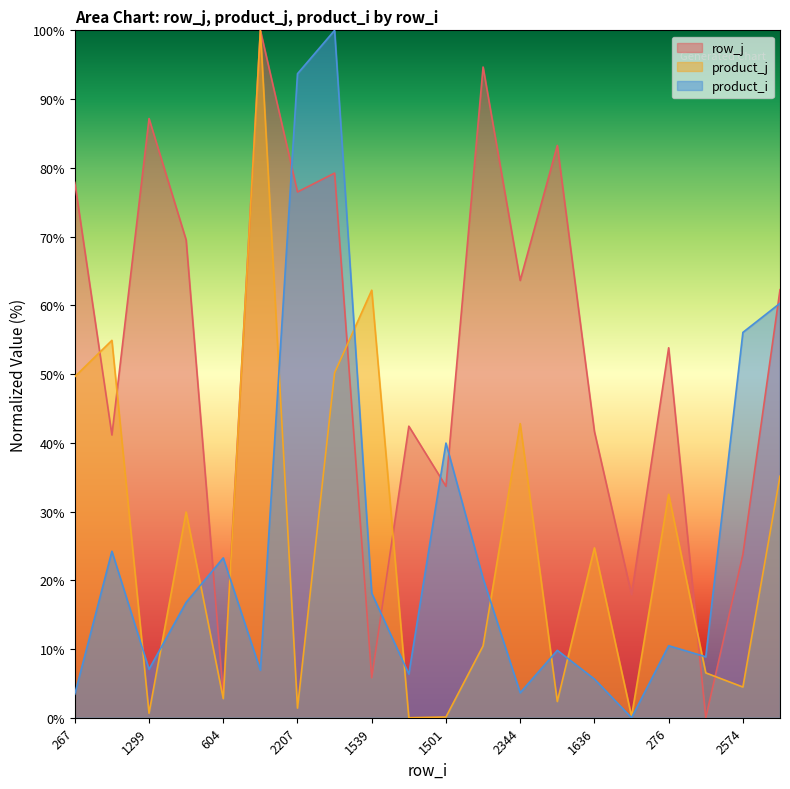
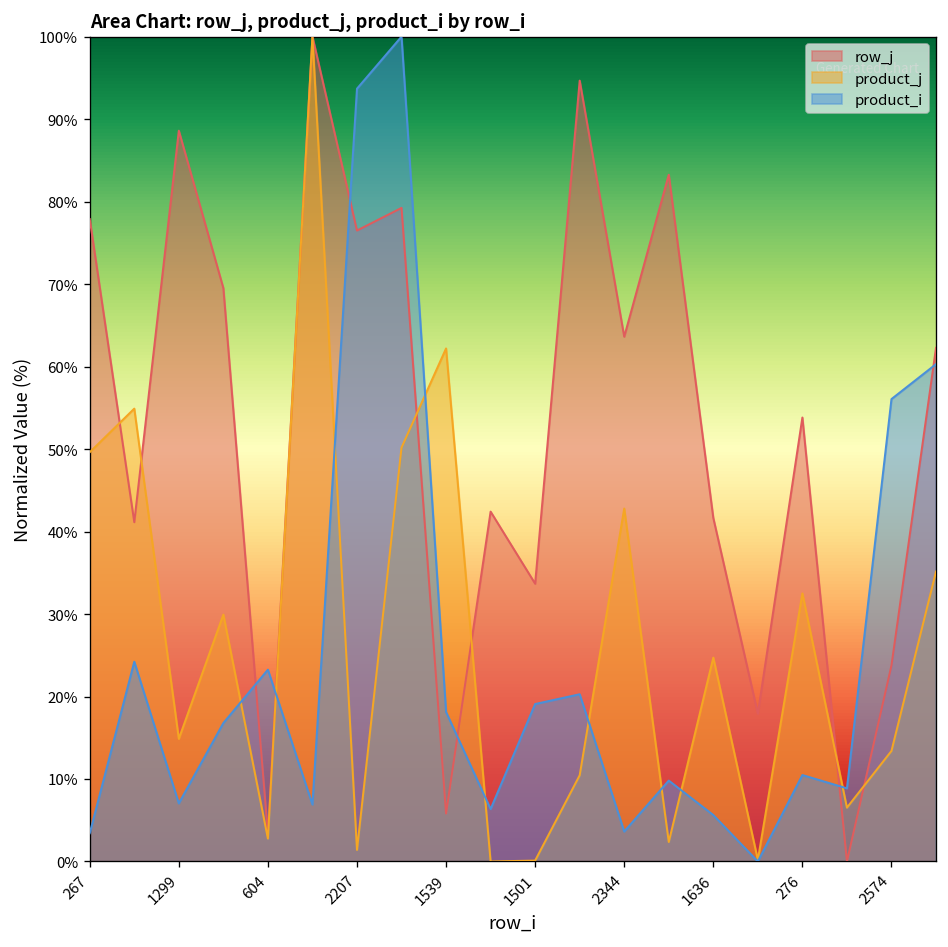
row_j, 1299: 87% -> 89%
product_j, 1299: 1% -> 15%
product_i, 1501: 40% -> 19%
product_j, 2574: 4% -> 13%
